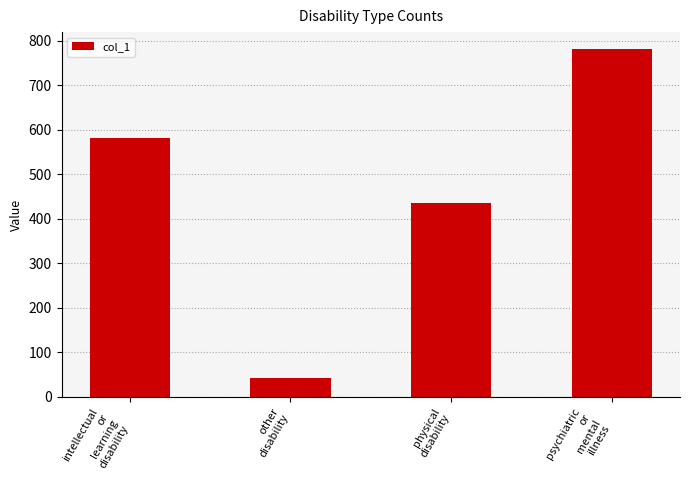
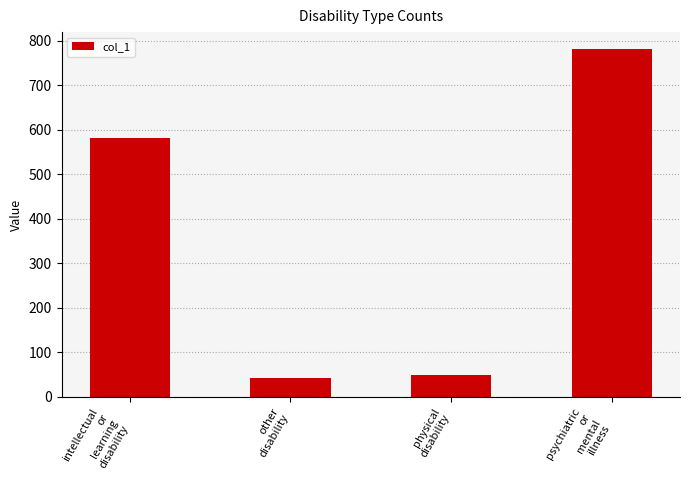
physical disability: 440 -> 50
